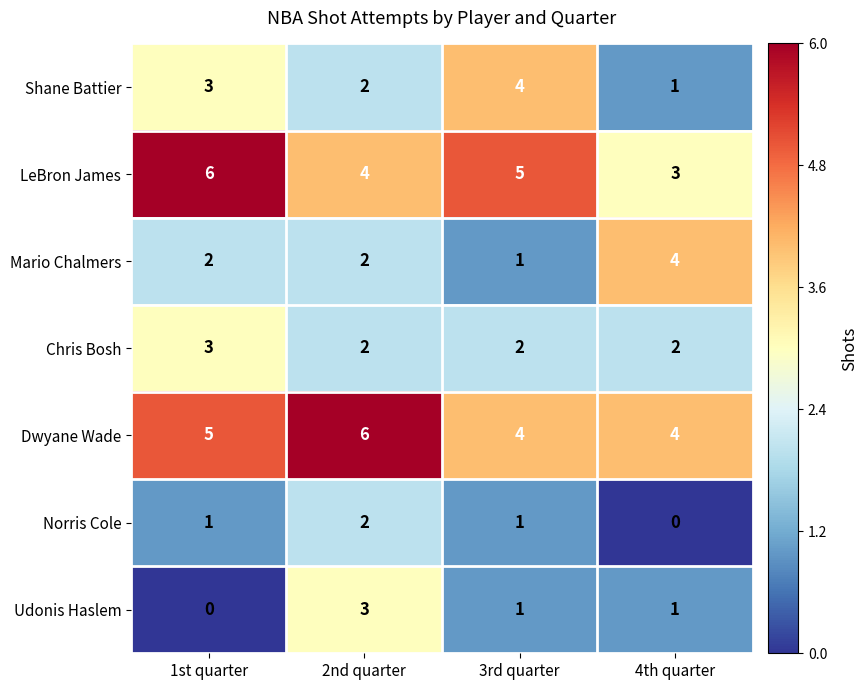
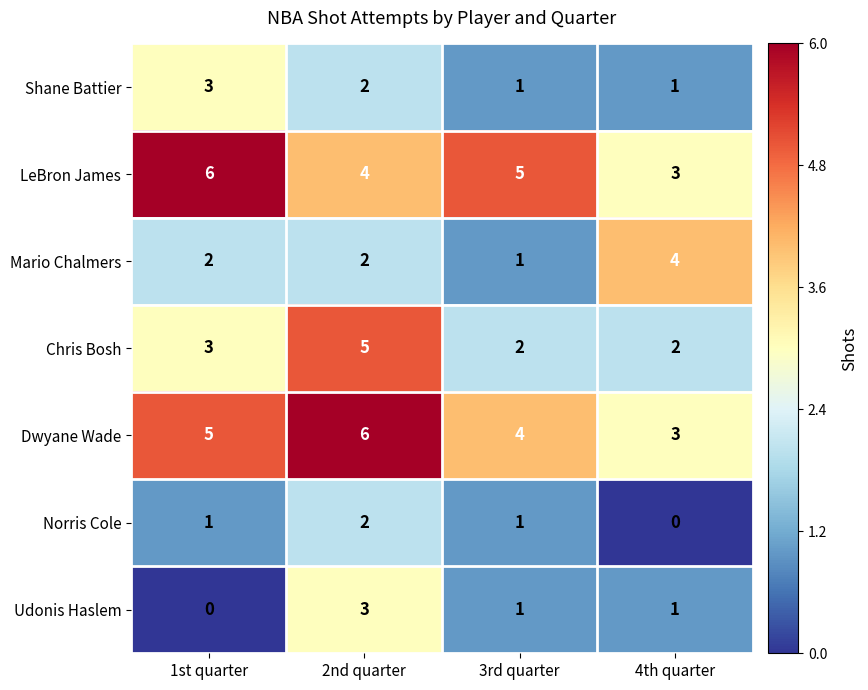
Shane Battier, 3rd quarter: 4 -> 1
Chris Bosh, 2nd quarter: 2 -> 5
Dwyane Wade, 4th quarter: 4 -> 3
